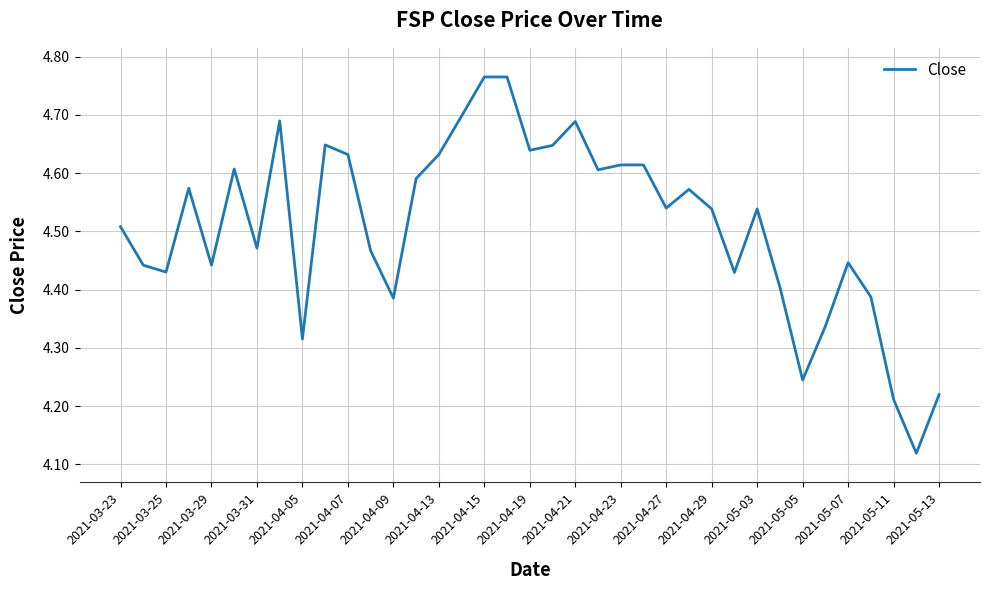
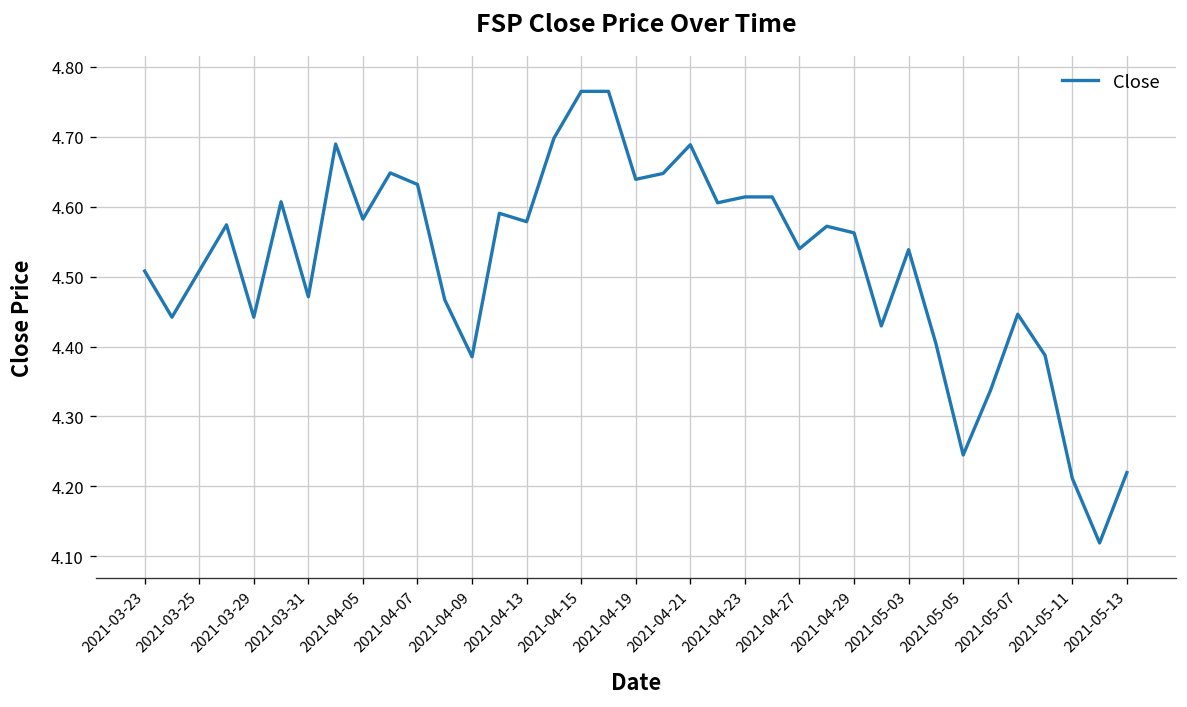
2021-03-25: 4.43 -> 4.51
2021-04-05: 4.32 -> 4.58
2021-04-13: 4.63 -> 4.58
2021-04-29: 4.54 -> 4.56
